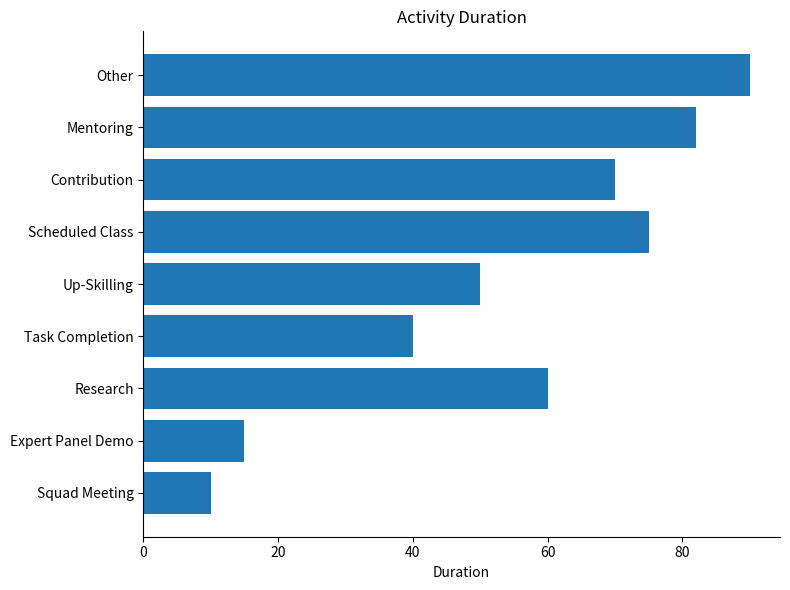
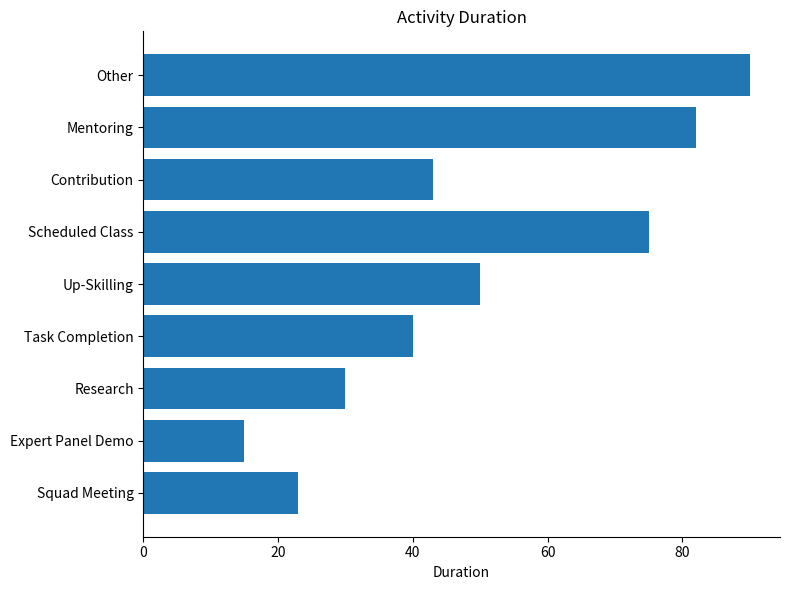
Contribution: 70 -> 43
Research: 60 -> 30
Squad Meeting: 10 -> 23
